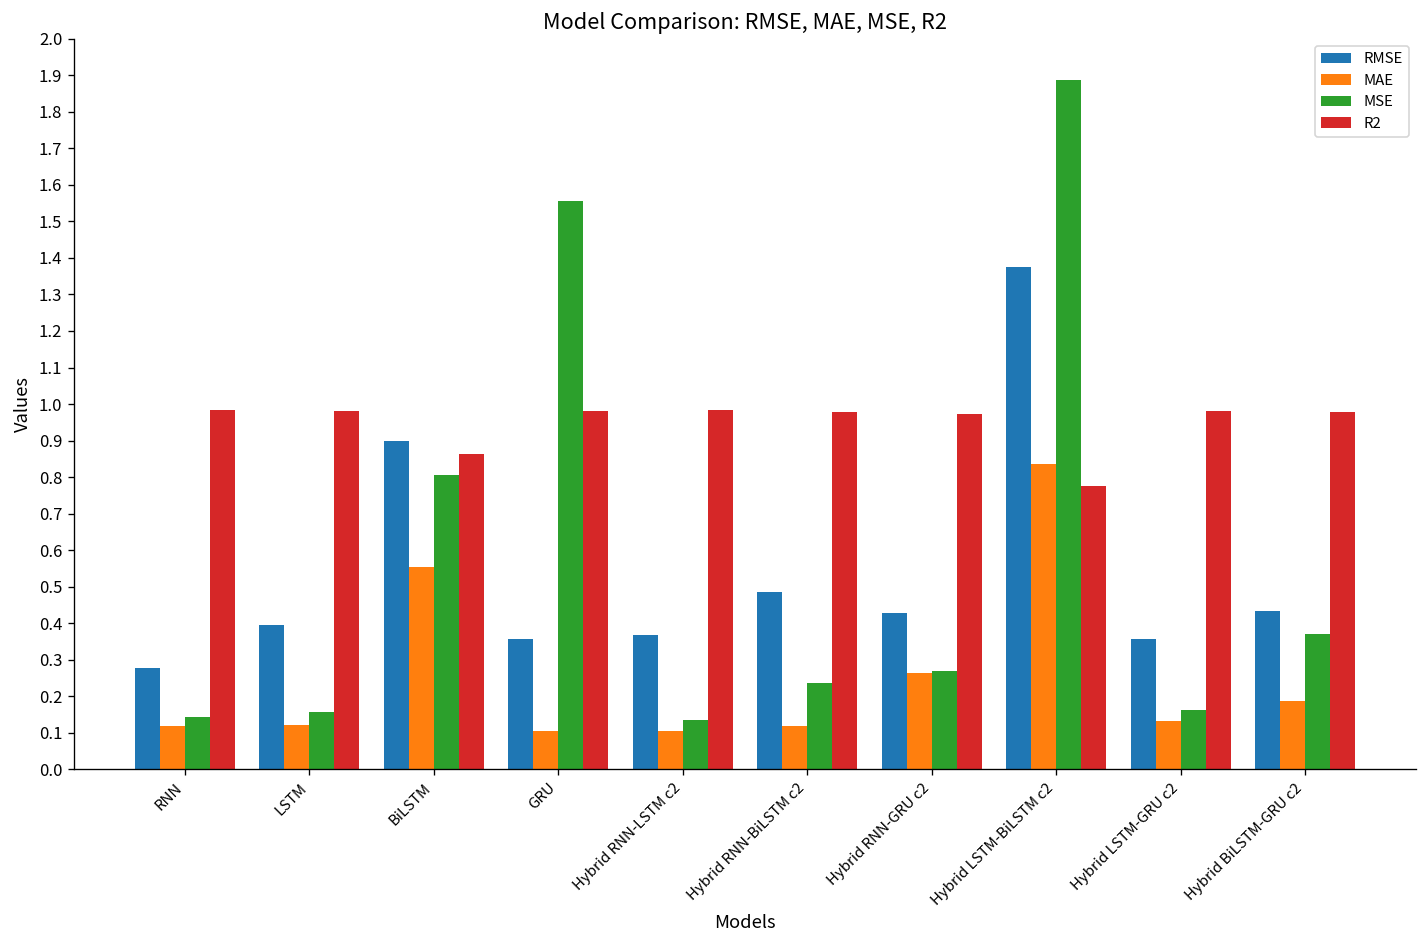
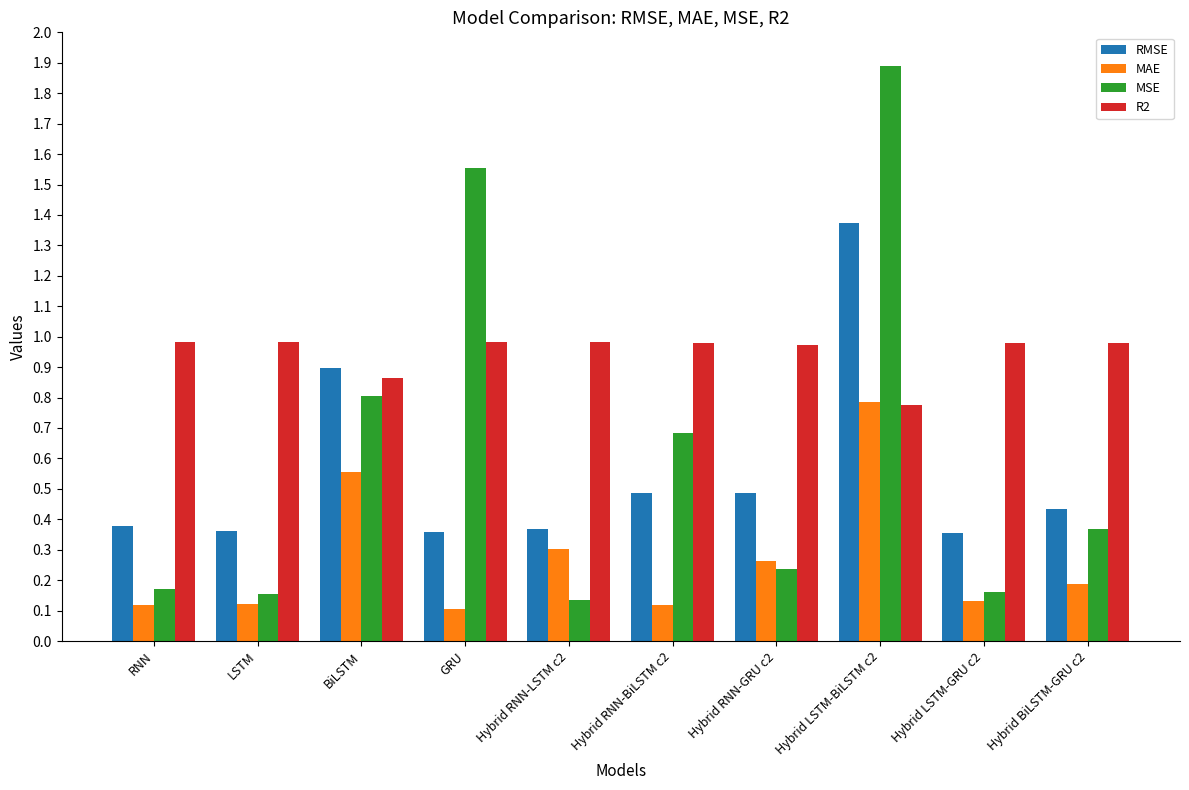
RMSE, RNN: 0.28 -> 0.38
MSE, RNN: 0.14 -> 0.17
RMSE, LSTM: 0.40 -> 0.36
MAE, Hybrid RNN-LSTM c2: 0.10 -> 0.30
MSE, Hybrid RNN-BiLSTM c2: 0.24 -> 0.68
RMSE, Hybrid RNN-GRU c2: 0.43 -> 0.49
MSE, Hybrid RNN-GRU c2: 0.27 -> 0.24
MAE, Hybrid LSTM-BiLSTM c2: 0.84 -> 0.79
